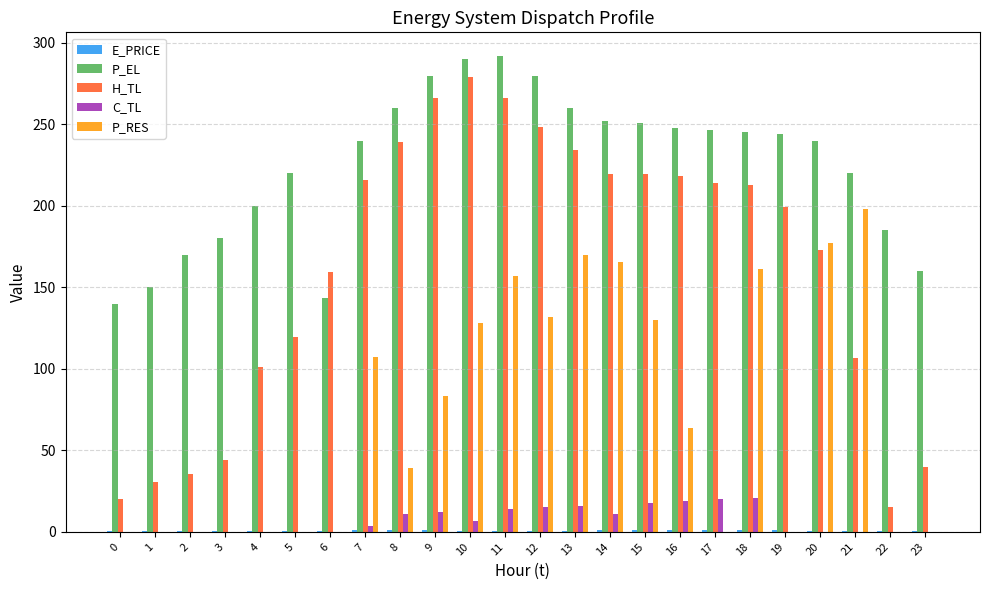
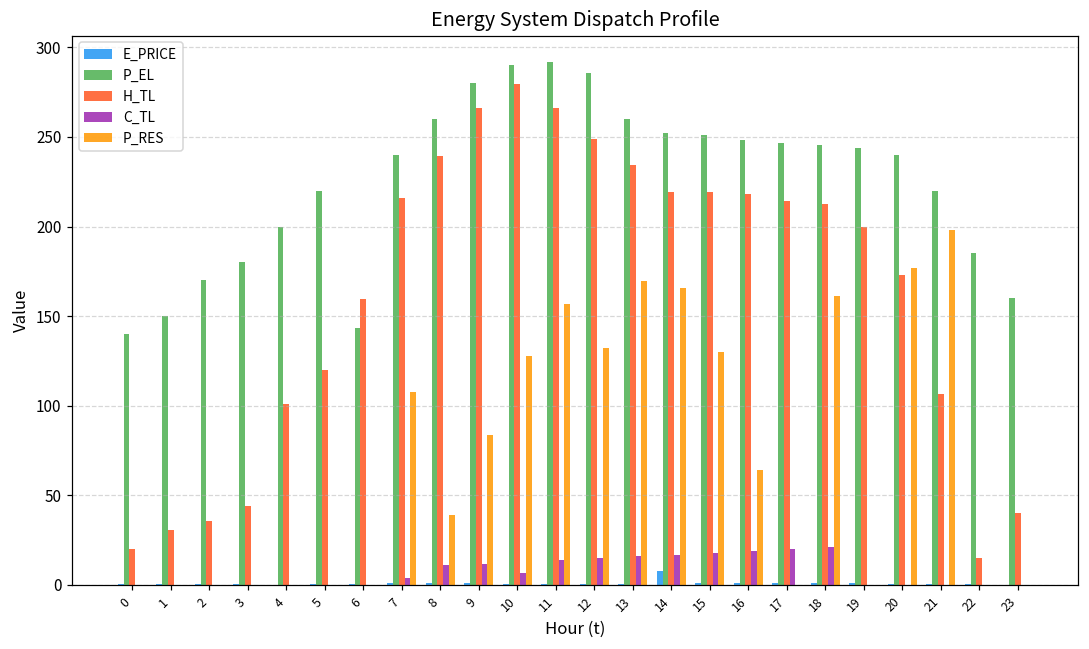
P_EL, 12: 280 -> 286
E_PRICE, 14: 1 -> 8
C_TL, 14: 11 -> 17
